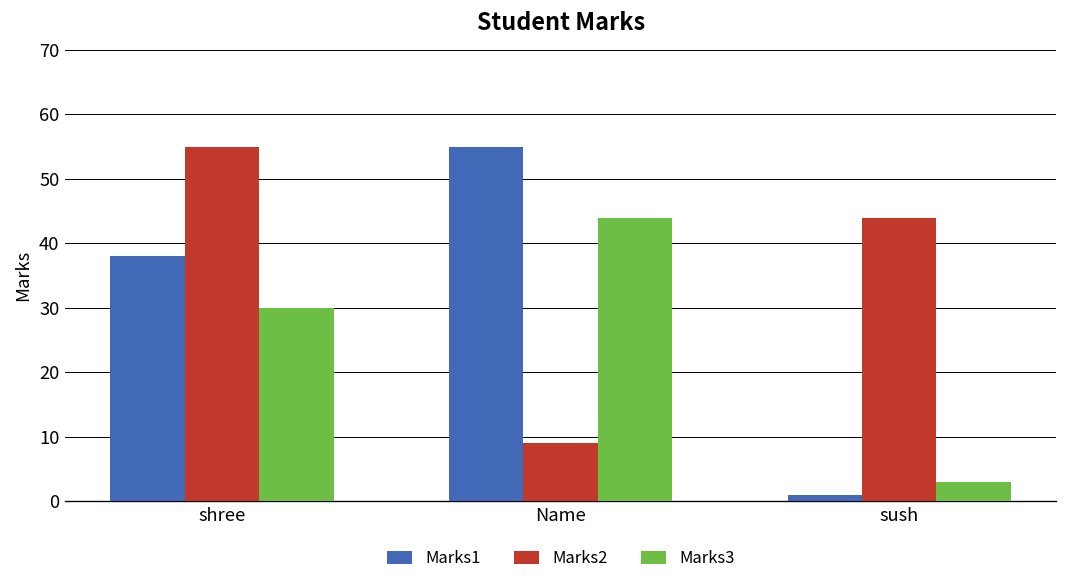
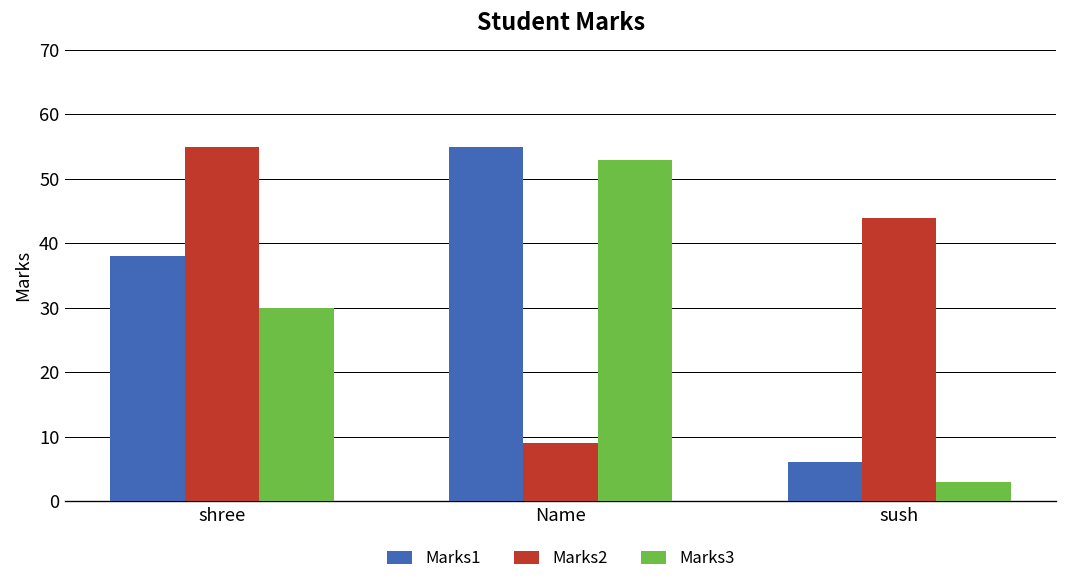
Marks3, Name: 44 -> 53
Marks1, sush: 1 -> 6
